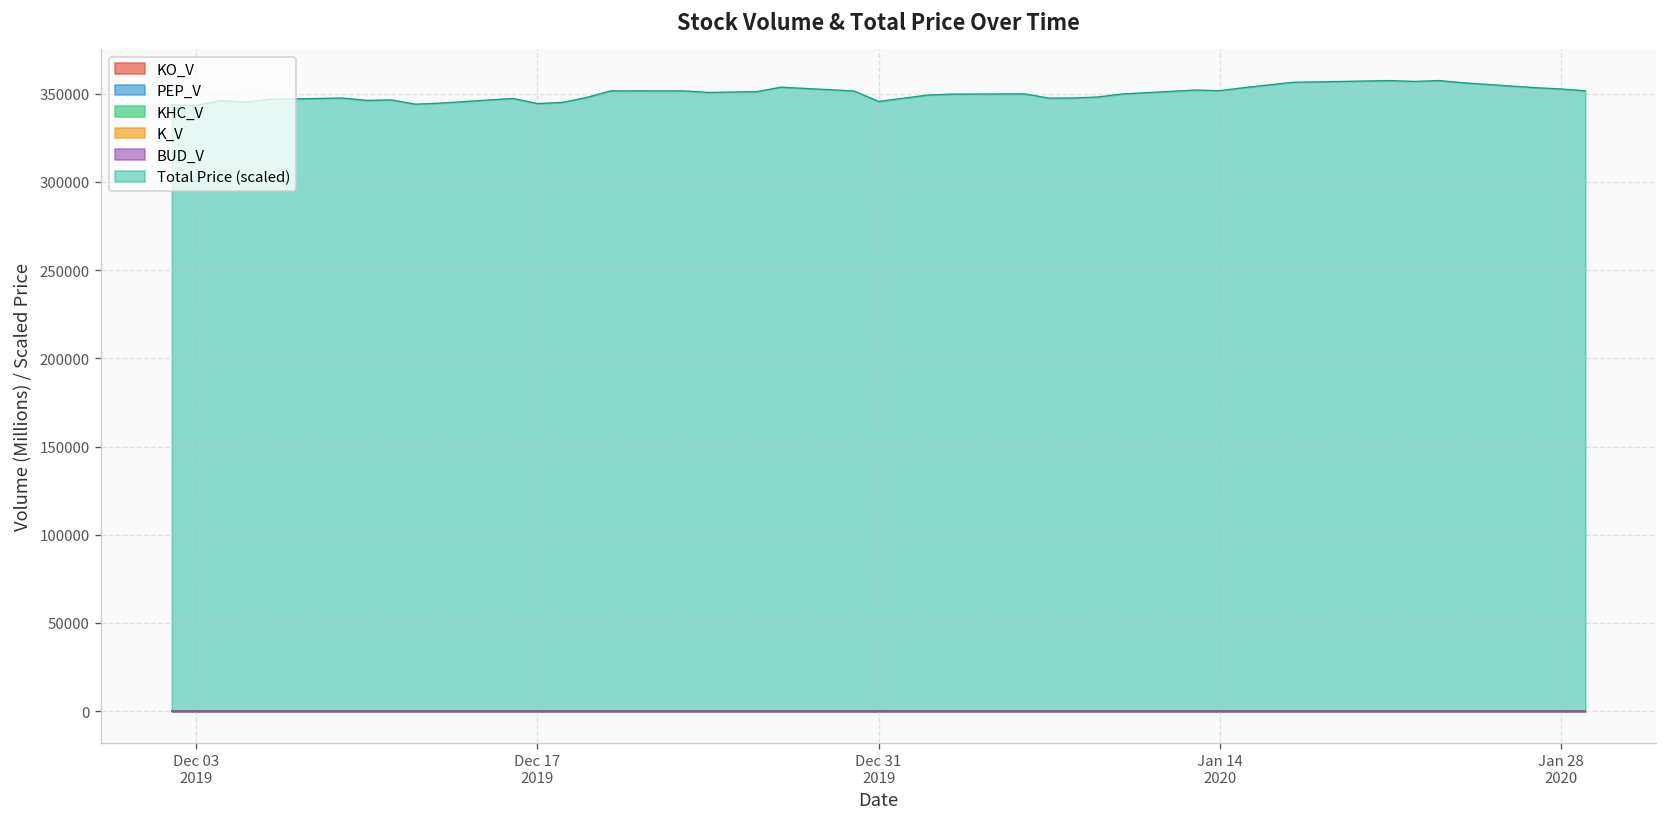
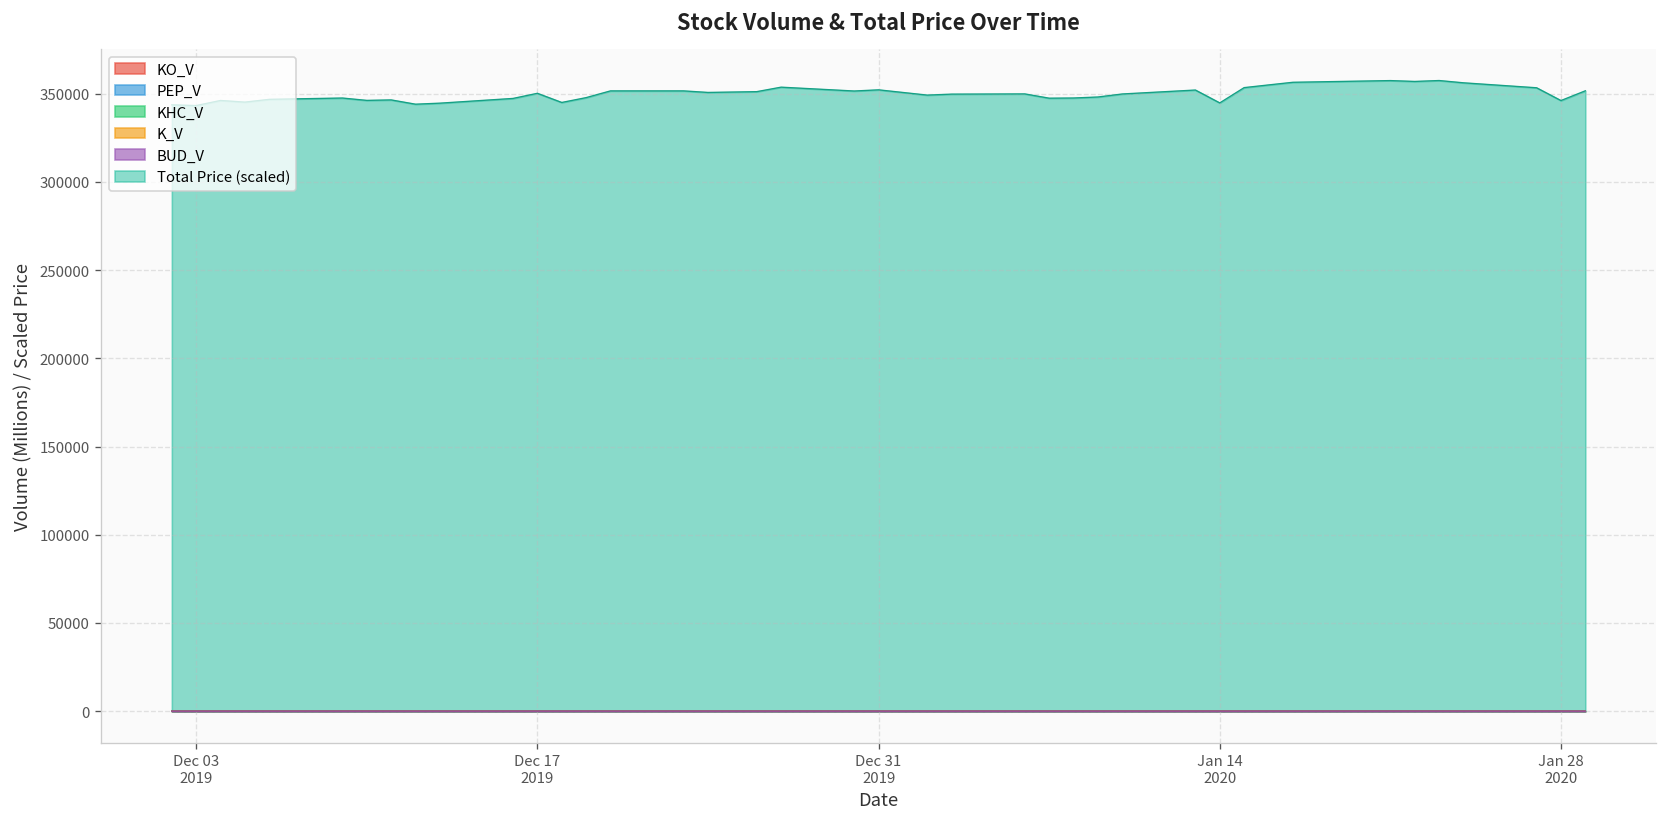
Total Price (scaled), Dec 17 2019: 344000 -> 350000
Total Price (scaled), Dec 31 2019: 346000 -> 352000
Total Price (scaled), Jan 14 2020: 352000 -> 345000
Total Price (scaled), Jan 28 2020: 353000 -> 346000
